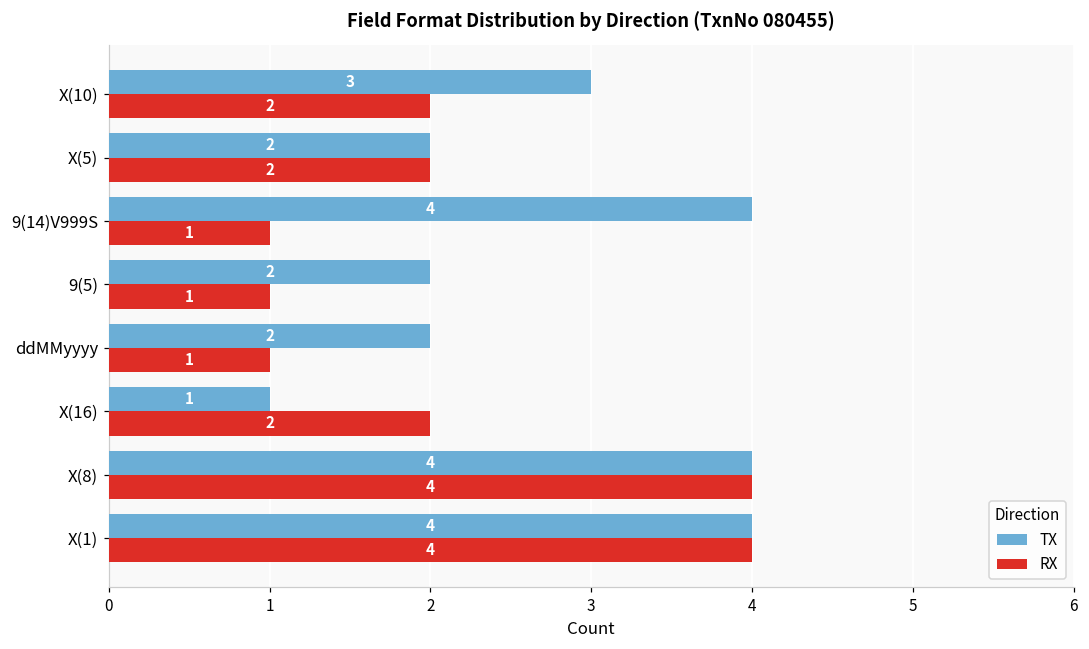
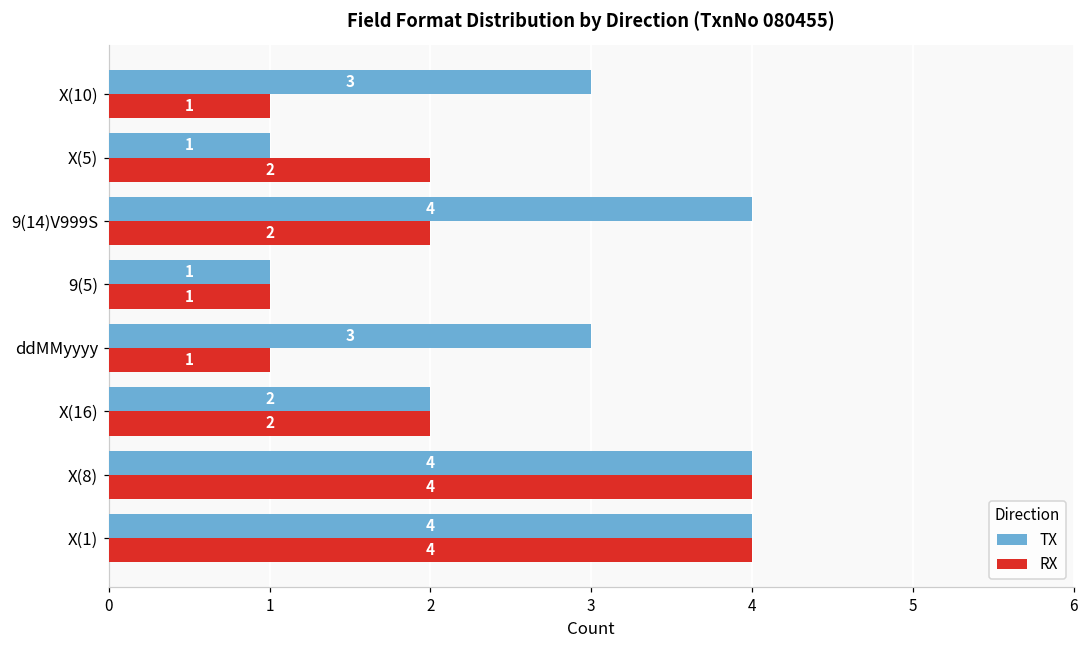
RX, X(10): 2 -> 1
TX, X(5): 2 -> 1
RX, 9(14)V999S: 1 -> 2
TX, 9(5): 2 -> 1
TX, ddMMyyyy: 2 -> 3
TX, X(16): 1 -> 2
